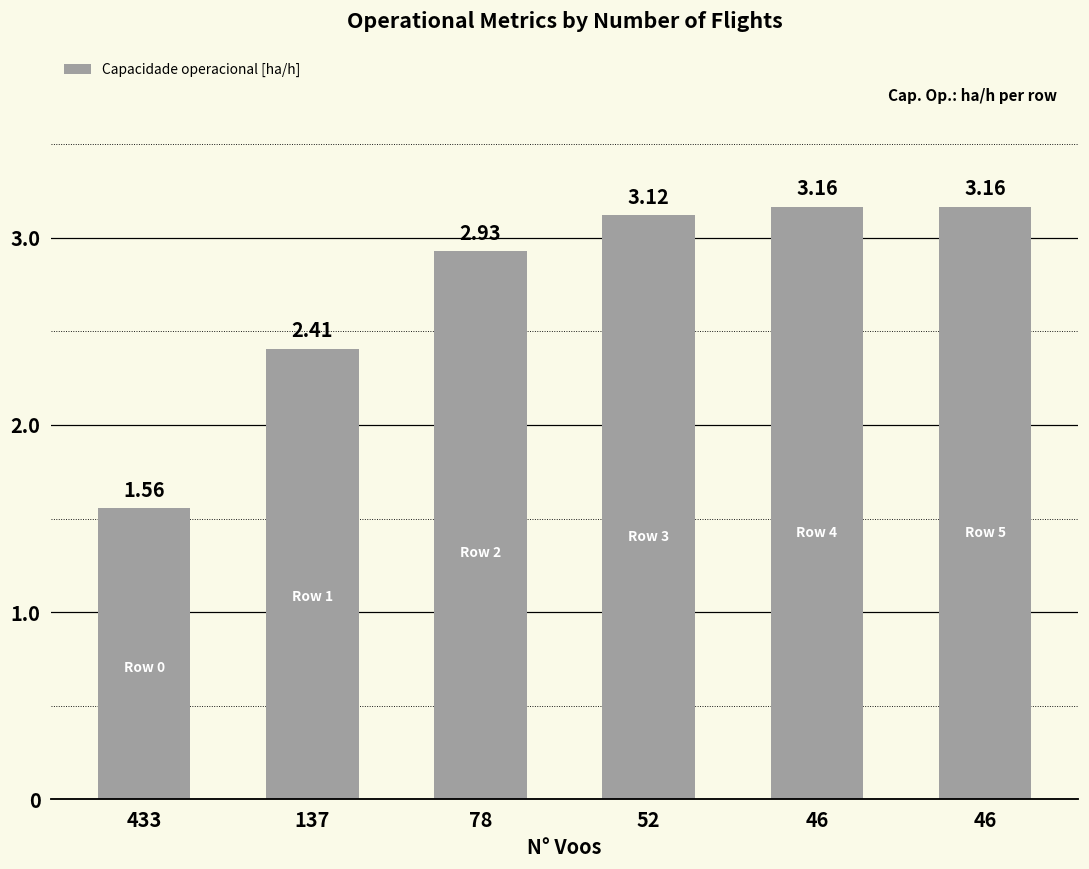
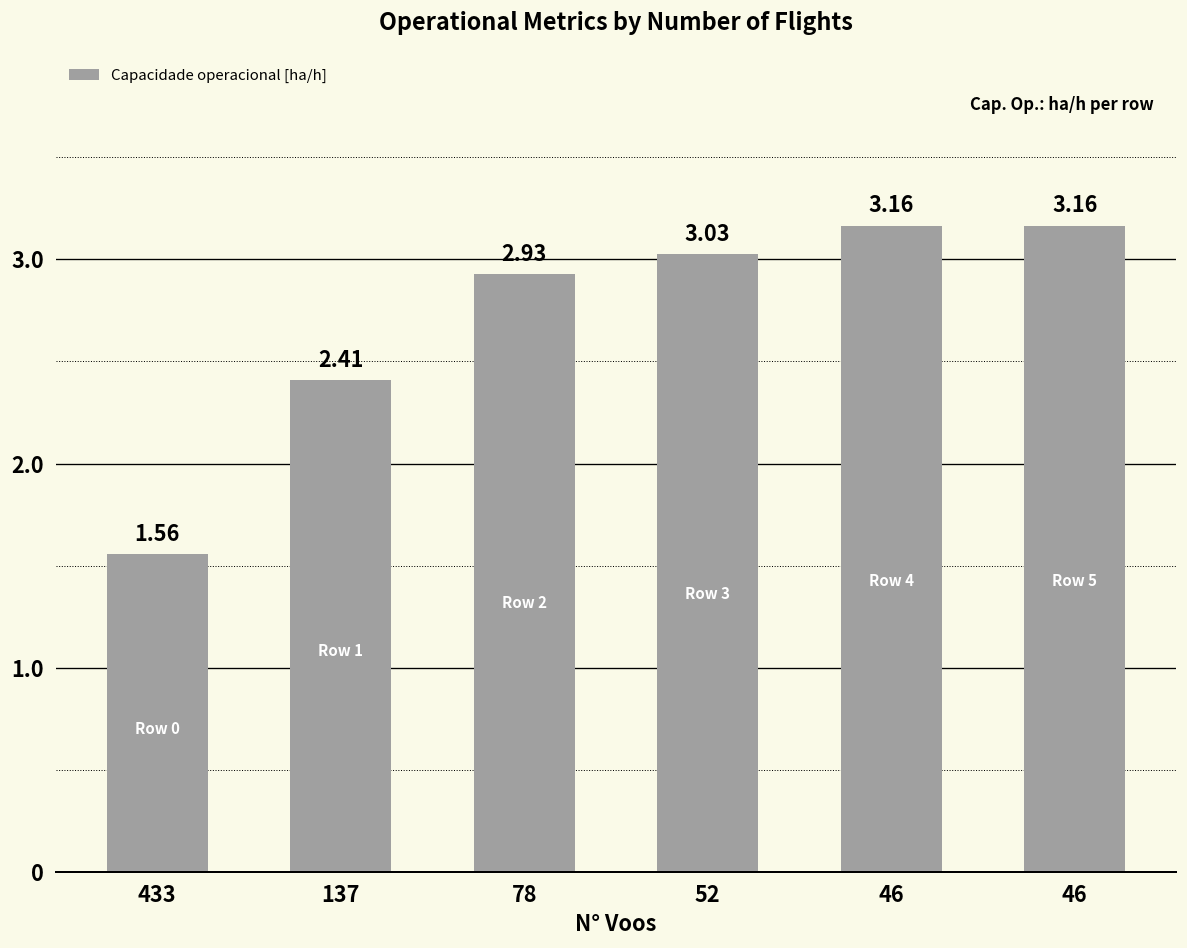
52: 3.12 -> 3.03
